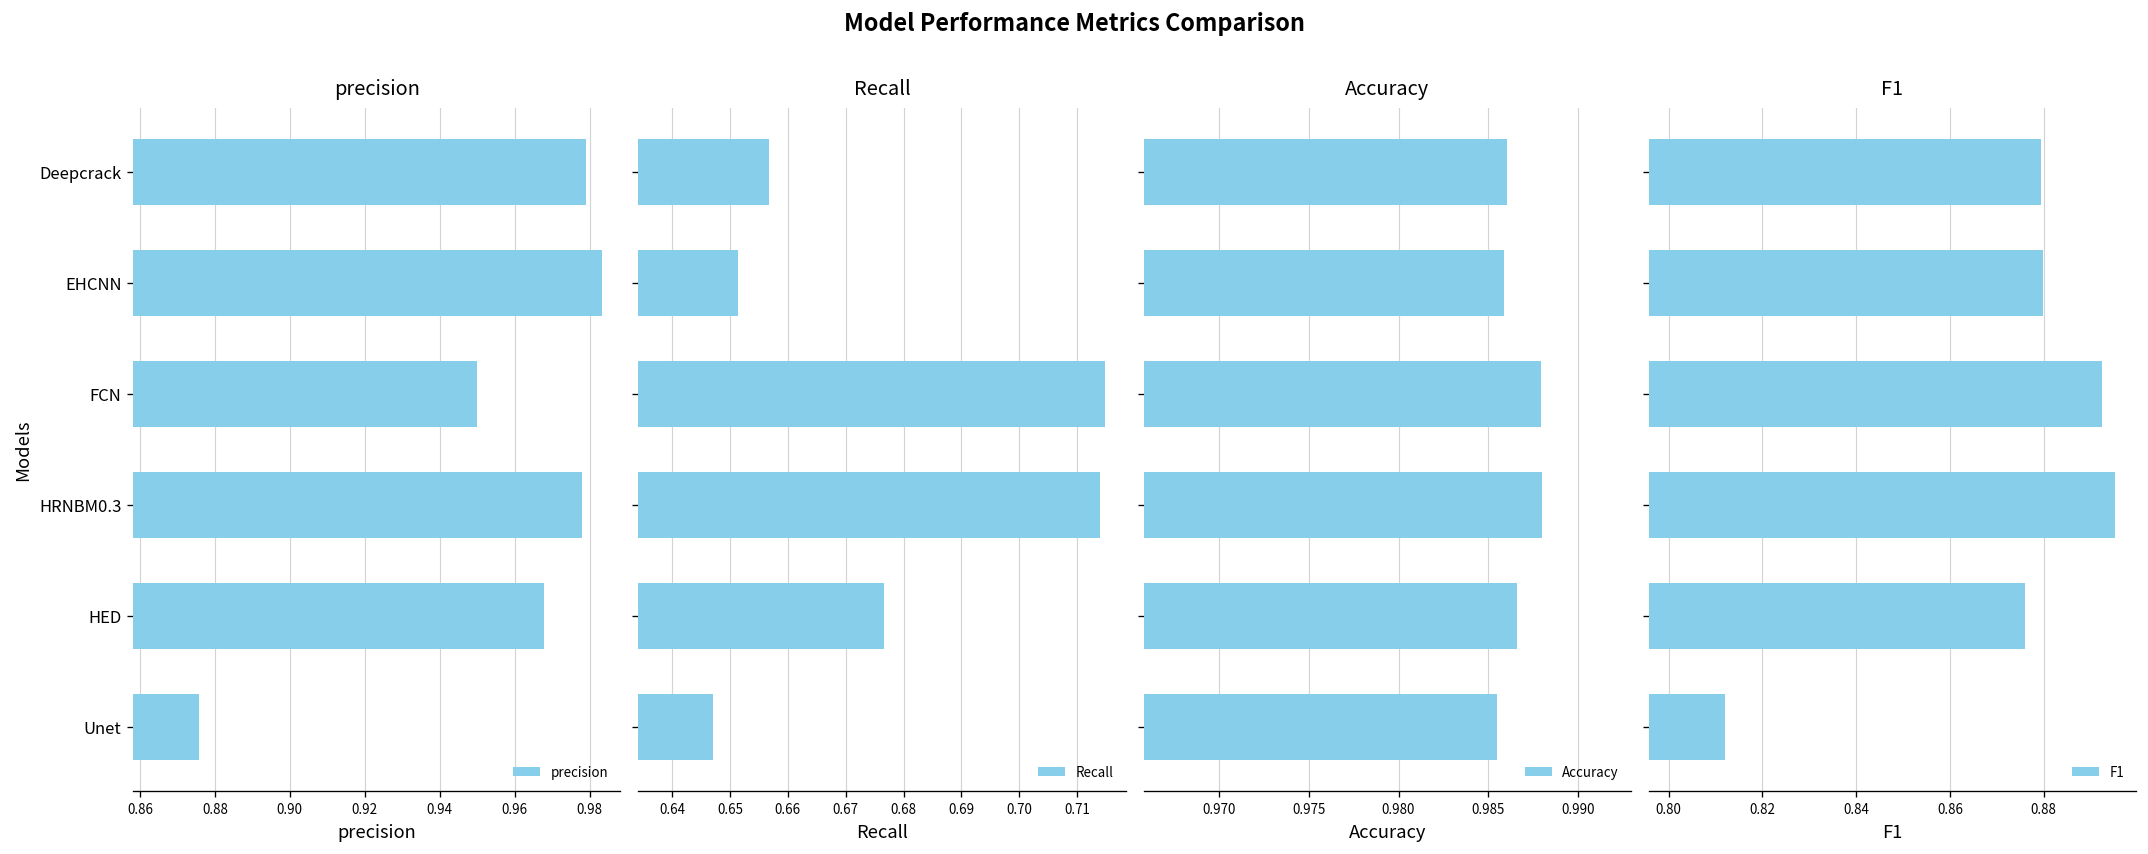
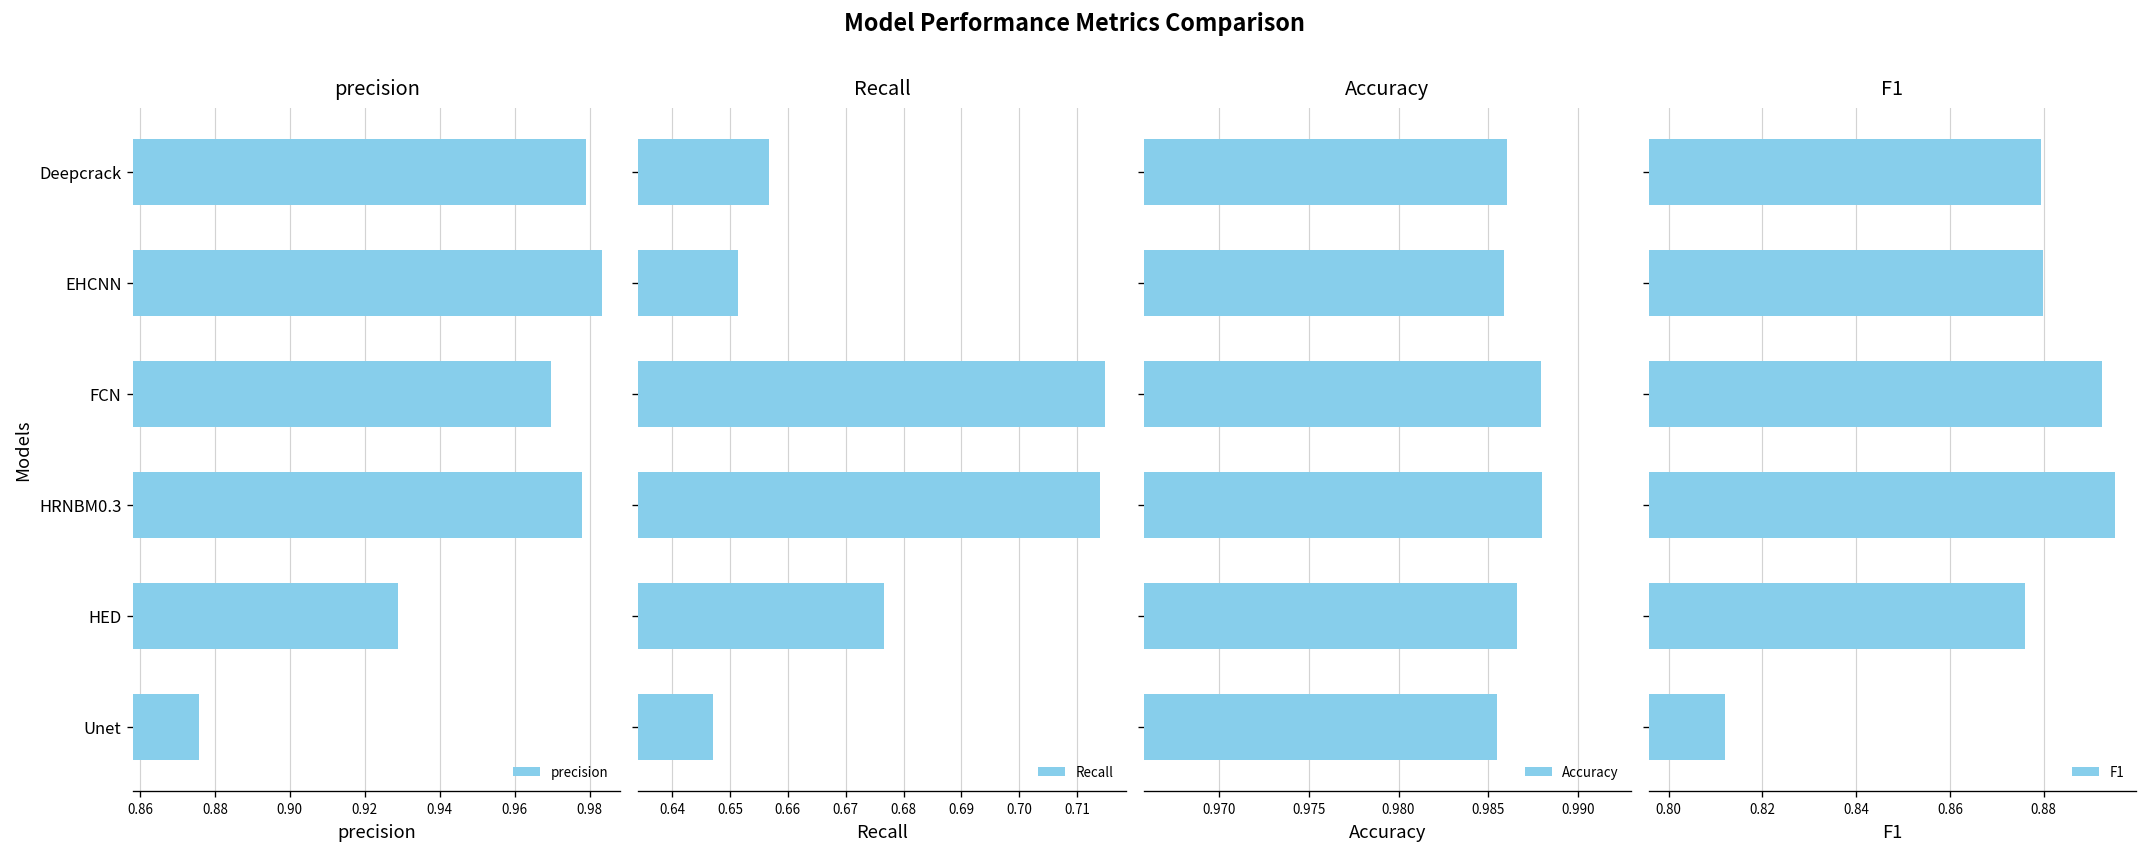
precision, FCN: 0.950 -> 0.970
precision, HED: 0.968 -> 0.929
